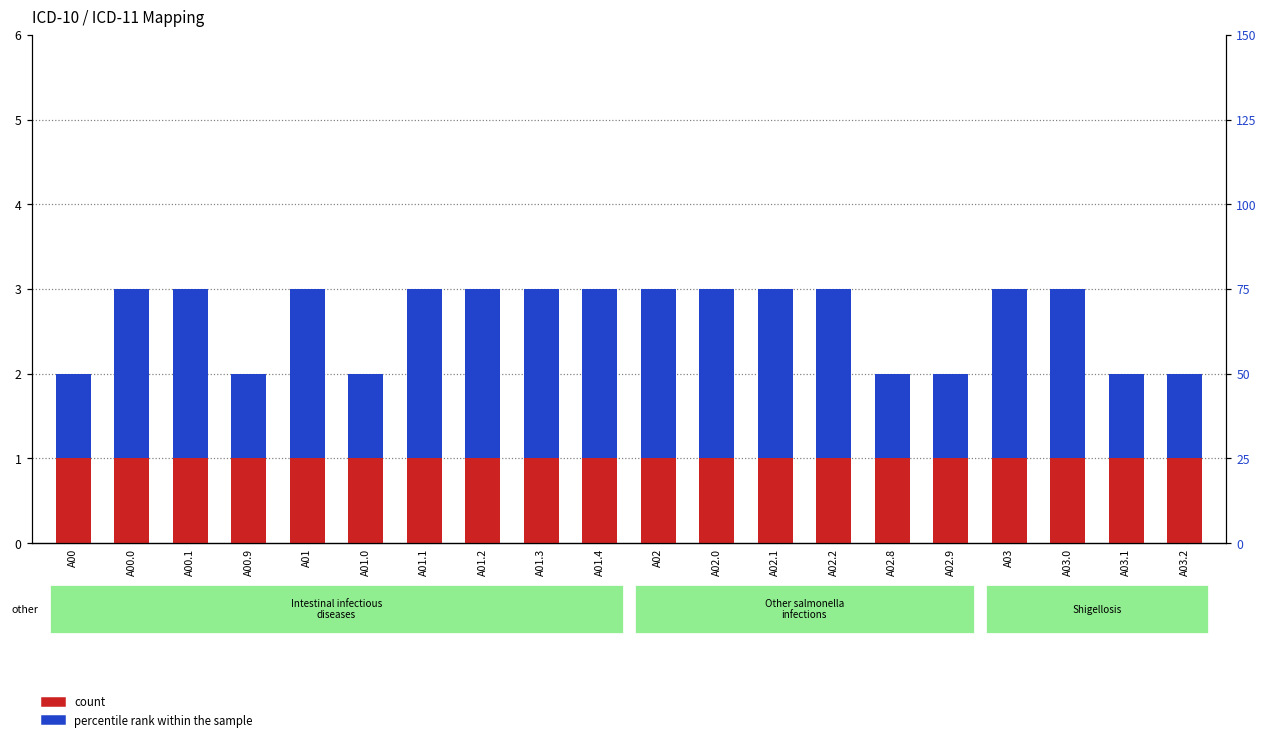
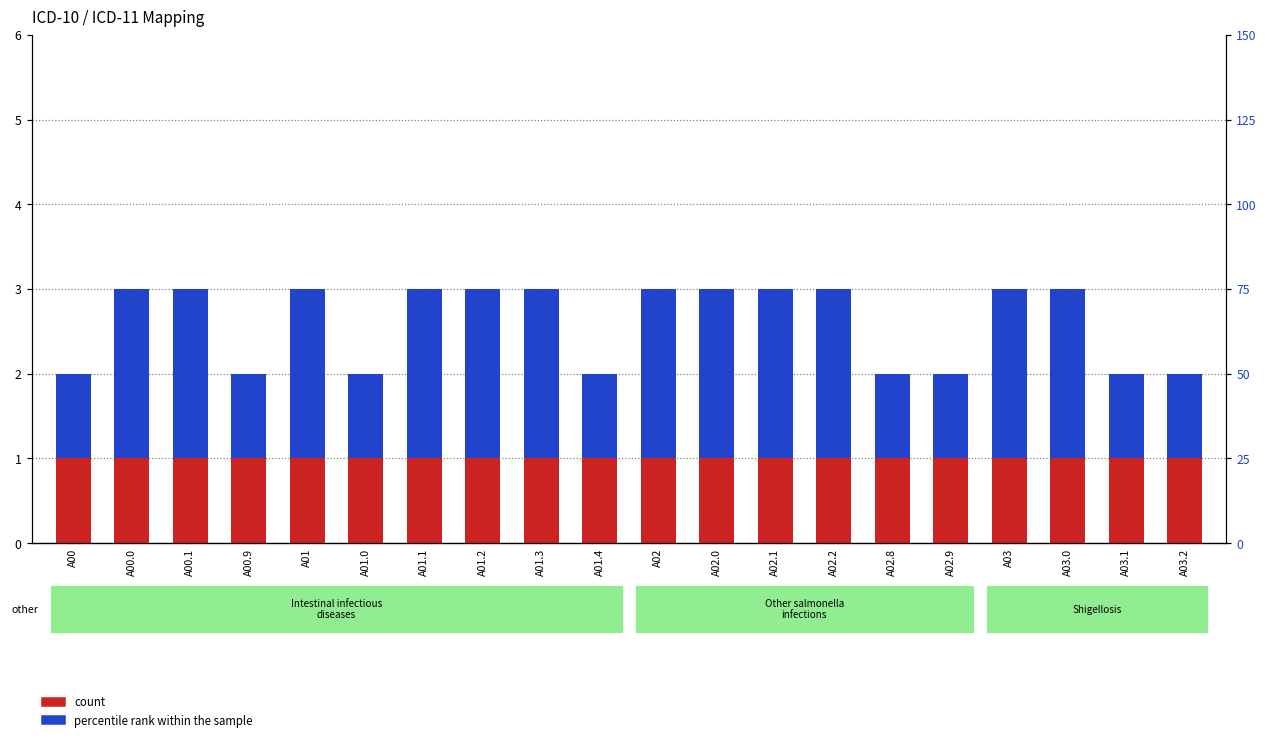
percentile rank within the sample, A01.4: 2 -> 1
